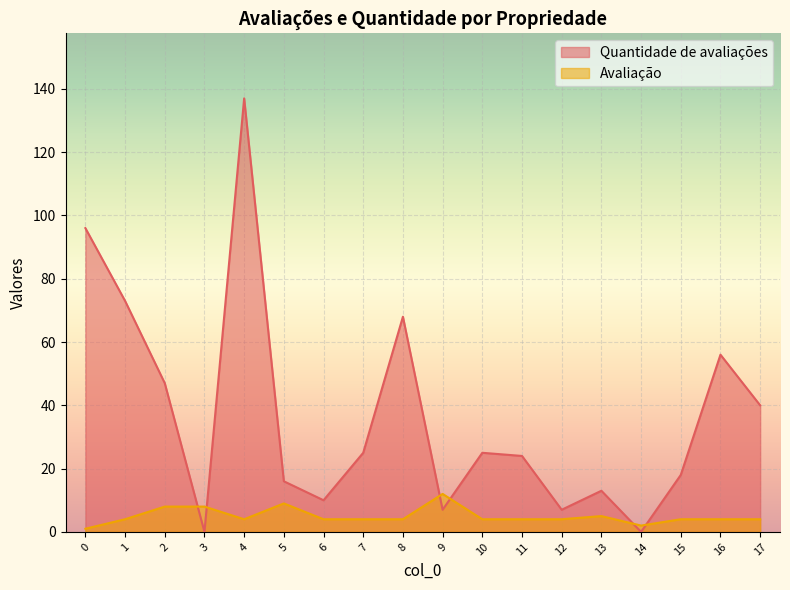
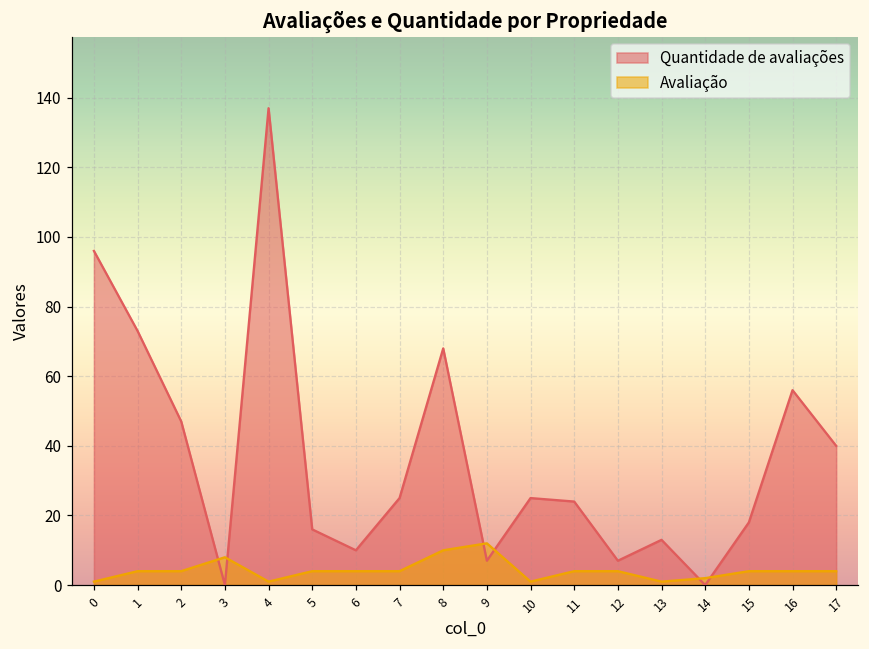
Avaliação, 2: 8 -> 4
Avaliação, 4: 4 -> 1
Avaliação, 5: 9 -> 4
Avaliação, 8: 4 -> 10
Avaliação, 10: 4 -> 1
Avaliação, 13: 5 -> 1
